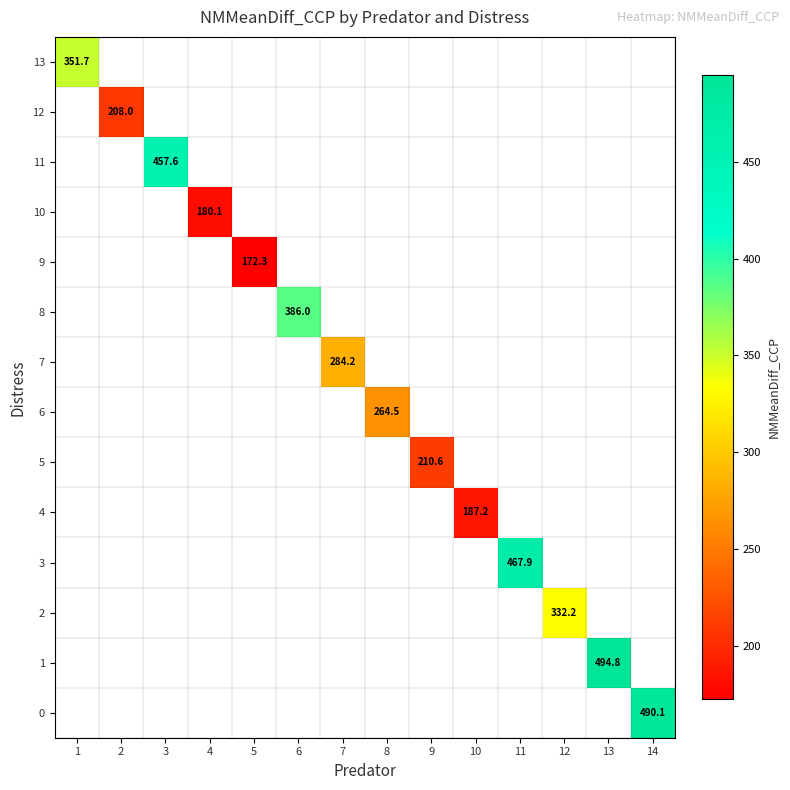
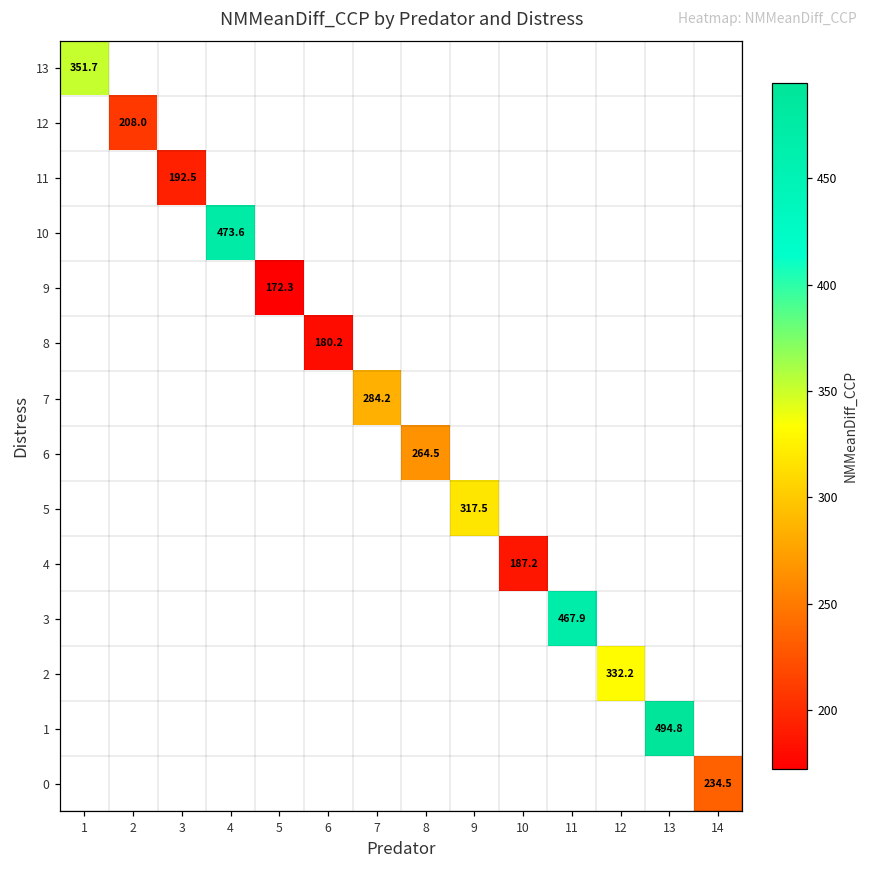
11, 3: 457.6 -> 192.5
10, 4: 180.1 -> 473.6
8, 6: 386.0 -> 180.2
5, 9: 210.6 -> 317.5
0, 14: 490.1 -> 234.5
